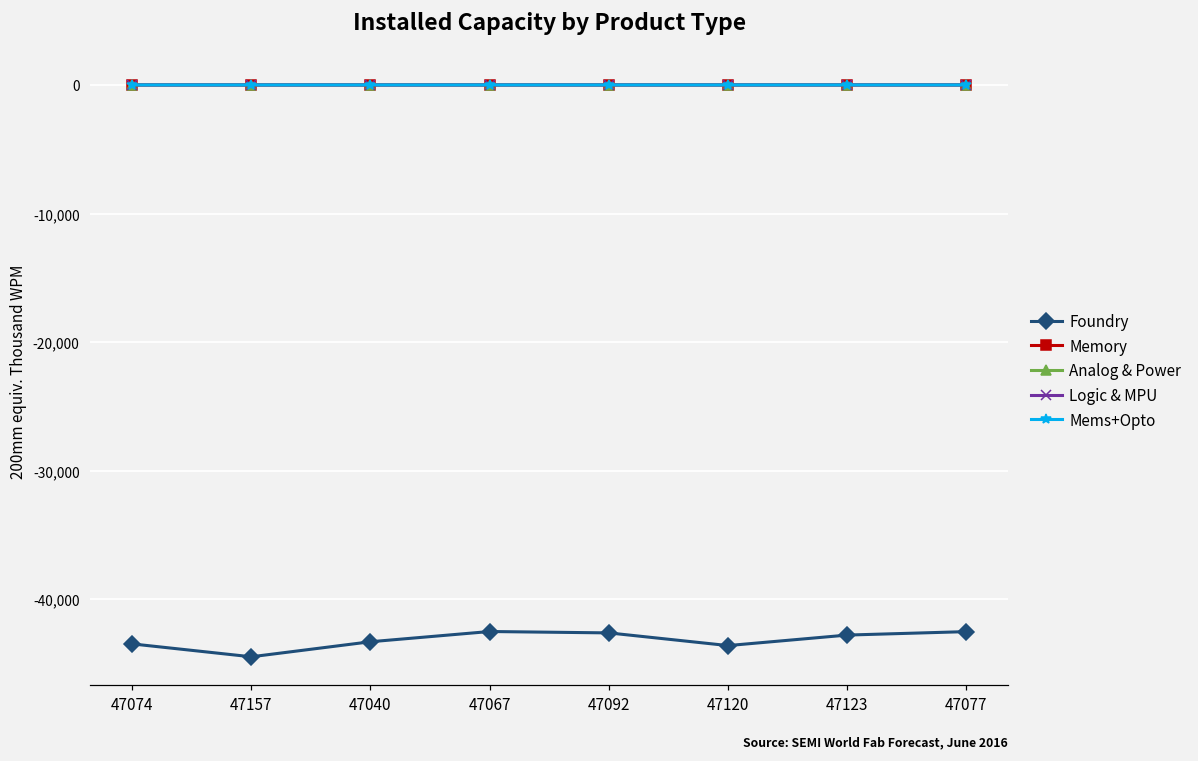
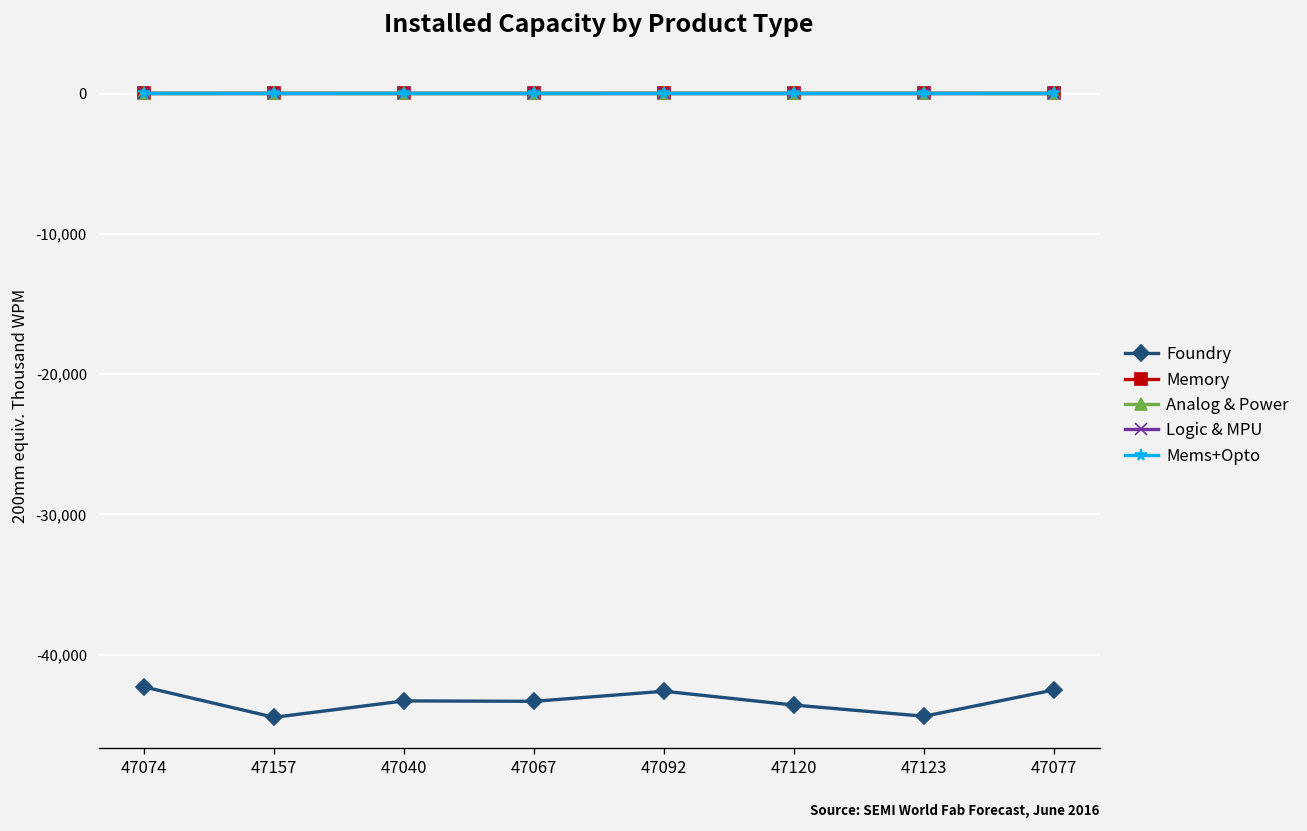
Foundry, 47074: -43,500 -> -42,300
Foundry, 47067: -42,500 -> -43,300
Foundry, 47123: -42,800 -> -44,400
